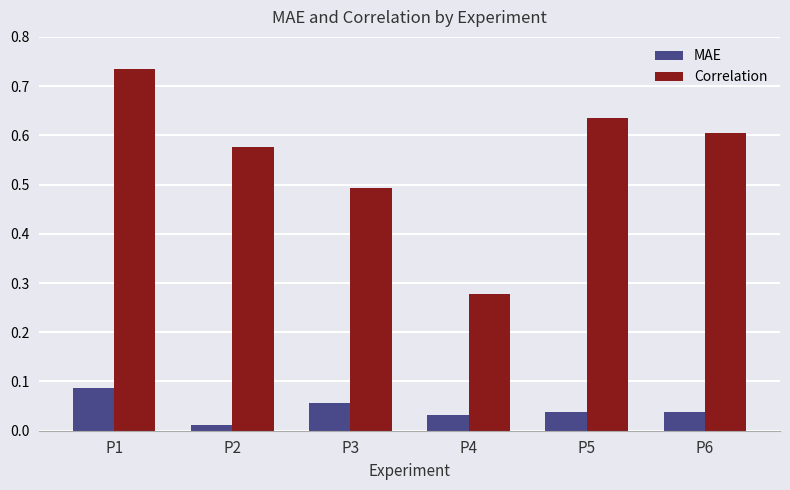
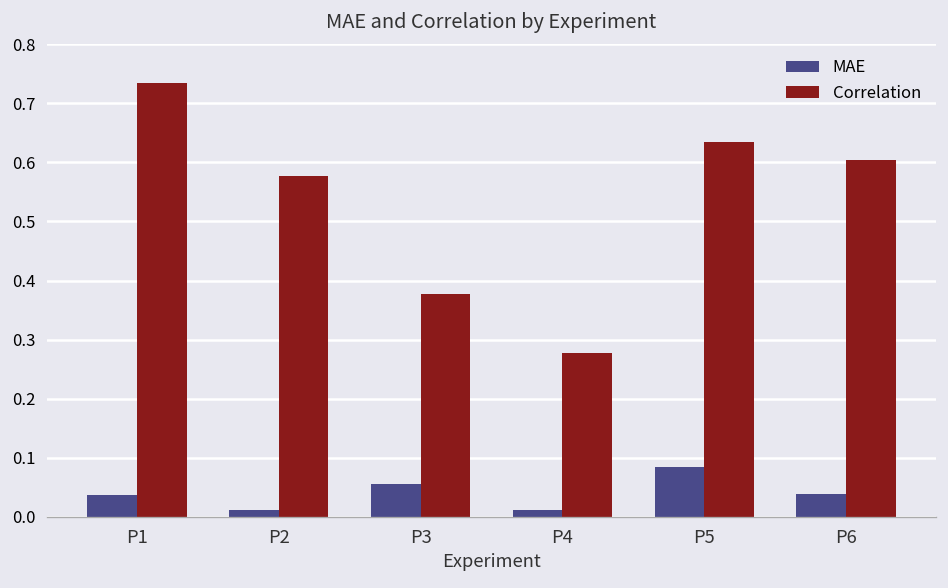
MAE, P1: 0.09 -> 0.04
Correlation, P3: 0.49 -> 0.38
MAE, P4: 0.03 -> 0.01
MAE, P5: 0.04 -> 0.08
